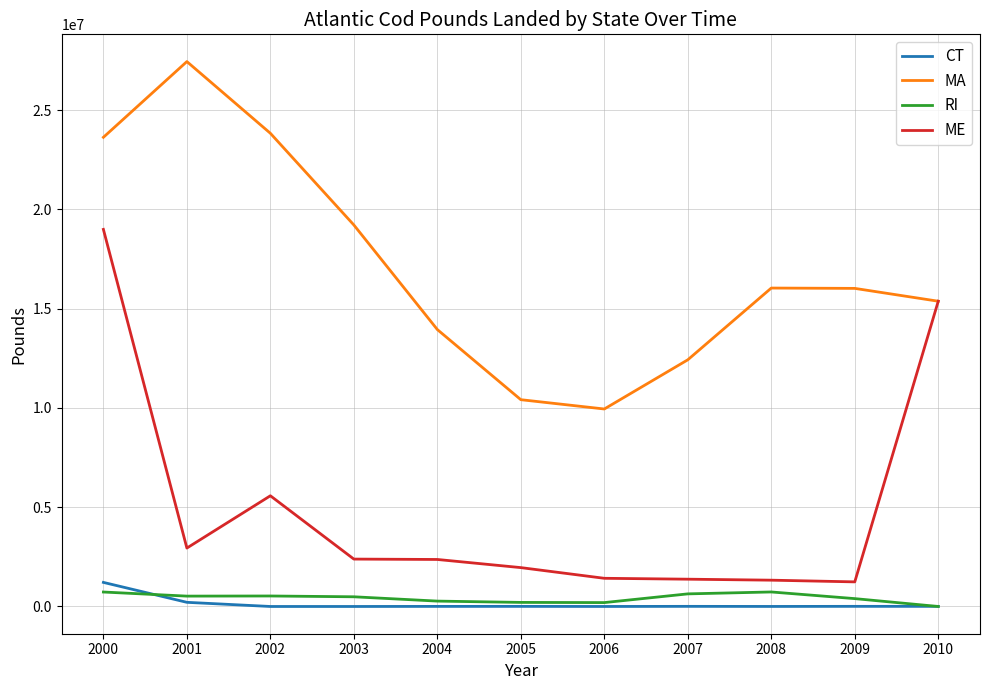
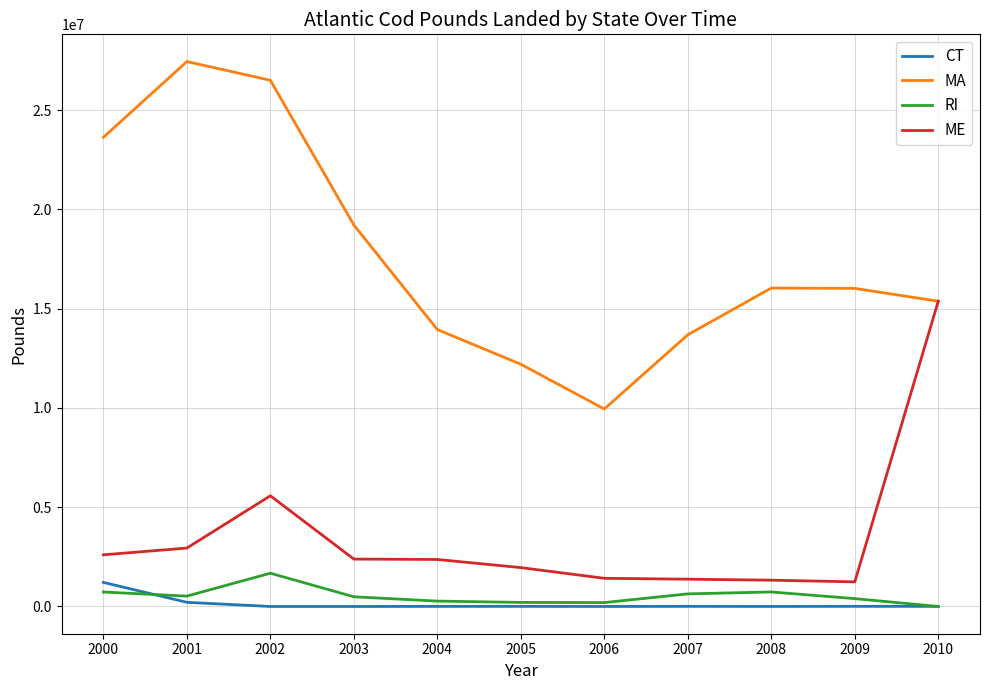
ME, 2000: 19000000 -> 2600000
MA, 2002: 23800000 -> 26500000
RI, 2002: 500000 -> 1700000
MA, 2005: 10400000 -> 12200000
MA, 2007: 12400000 -> 13700000
